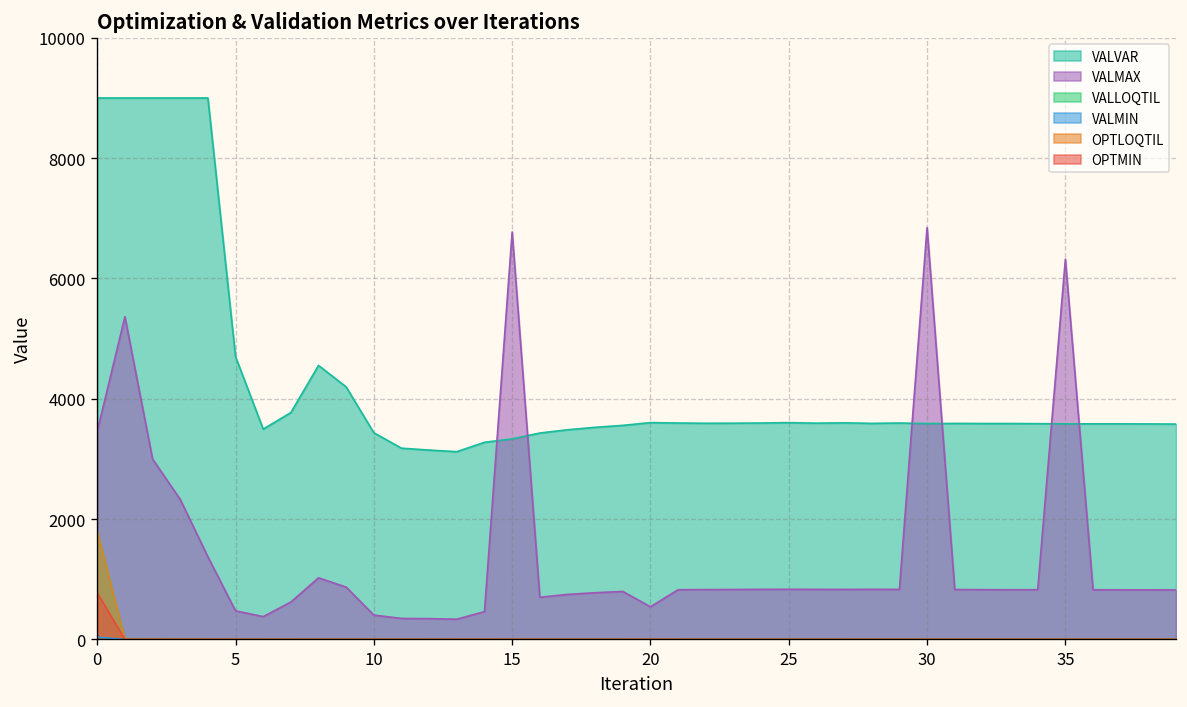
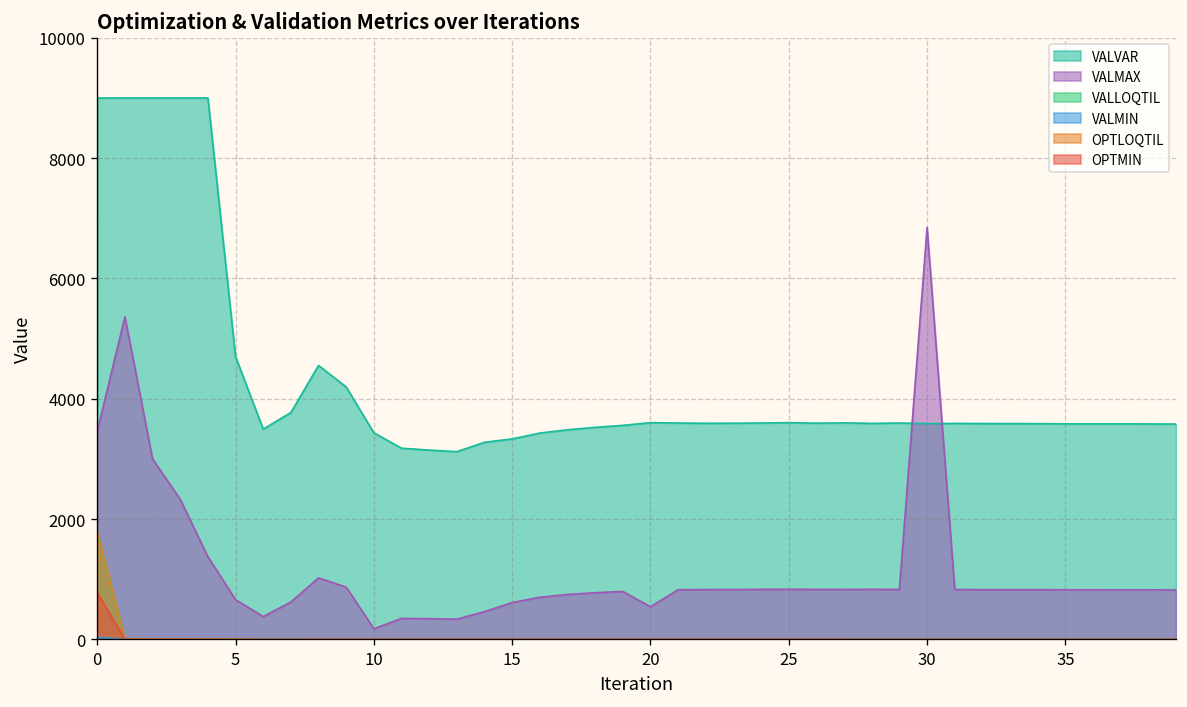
VALMAX, 5: 500 -> 700
VALMAX, 10: 400 -> 200
VALMAX, 15: 6800 -> 600
VALMAX, 35: 6300 -> 800
